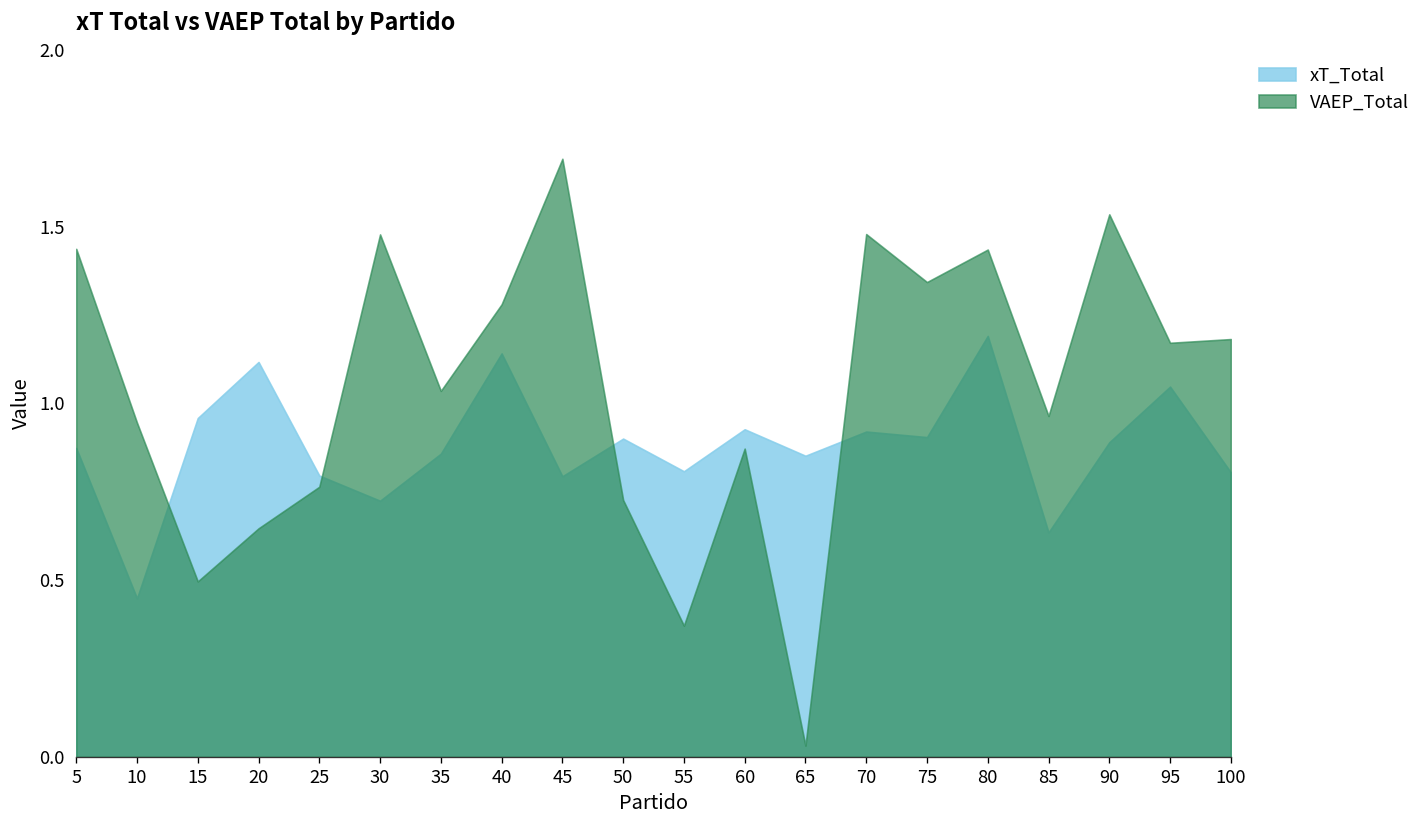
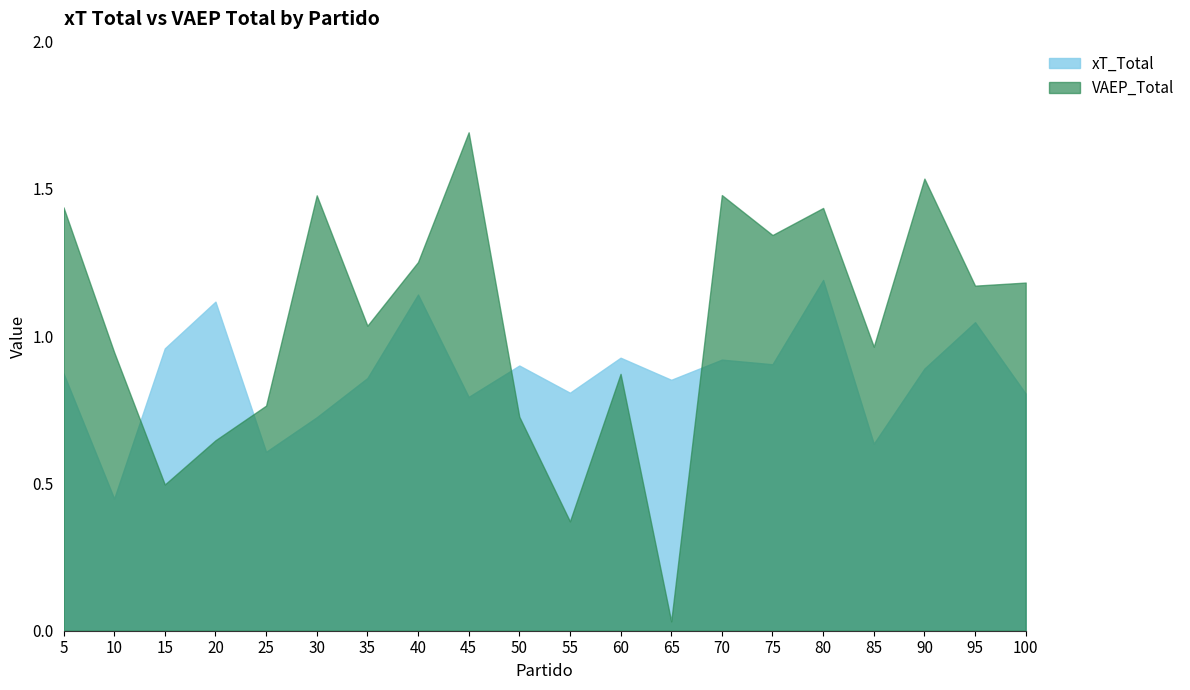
xT_Total, 25: 0.80 -> 0.61
VAEP_Total, 40: 1.28 -> 1.25
